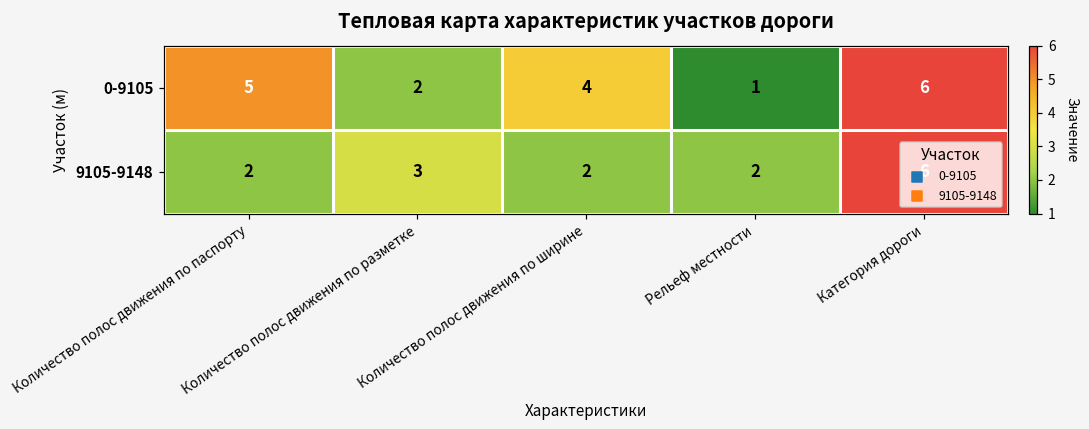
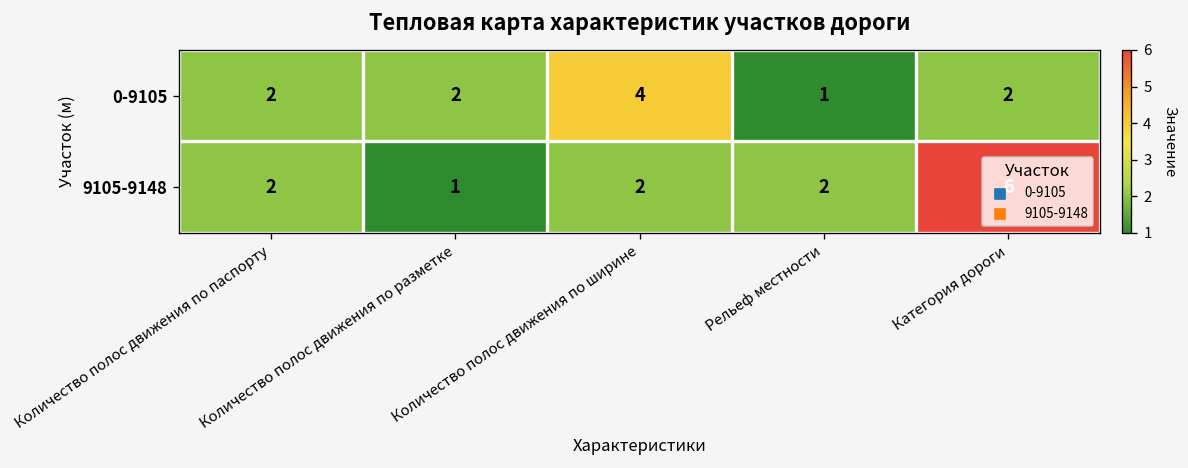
0-9105, Количество полос движения по паспорту: 5 -> 2
0-9105, Категория дороги: 6 -> 2
9105-9148, Количество полос движения по разметке: 3 -> 1
